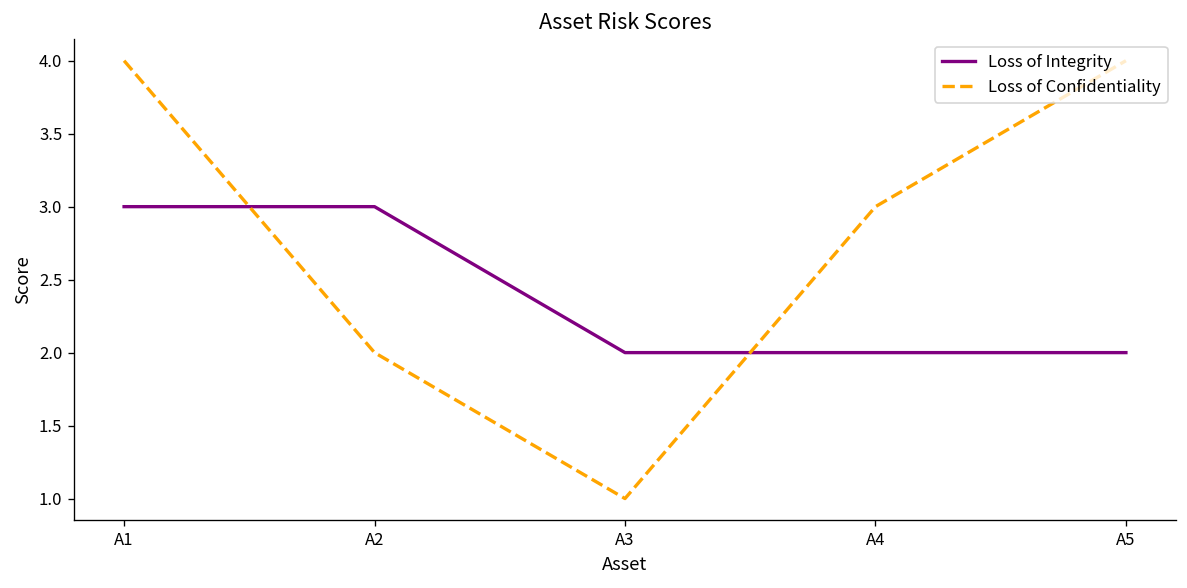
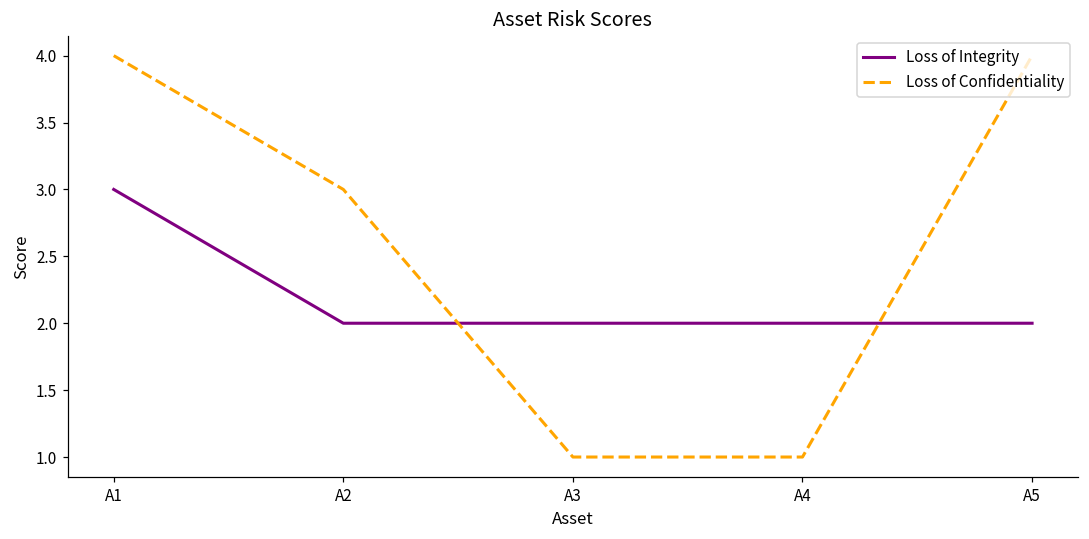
Loss of Integrity, A2: 3 -> 2
Loss of Confidentiality, A2: 2 -> 3
Loss of Confidentiality, A4: 3 -> 1
